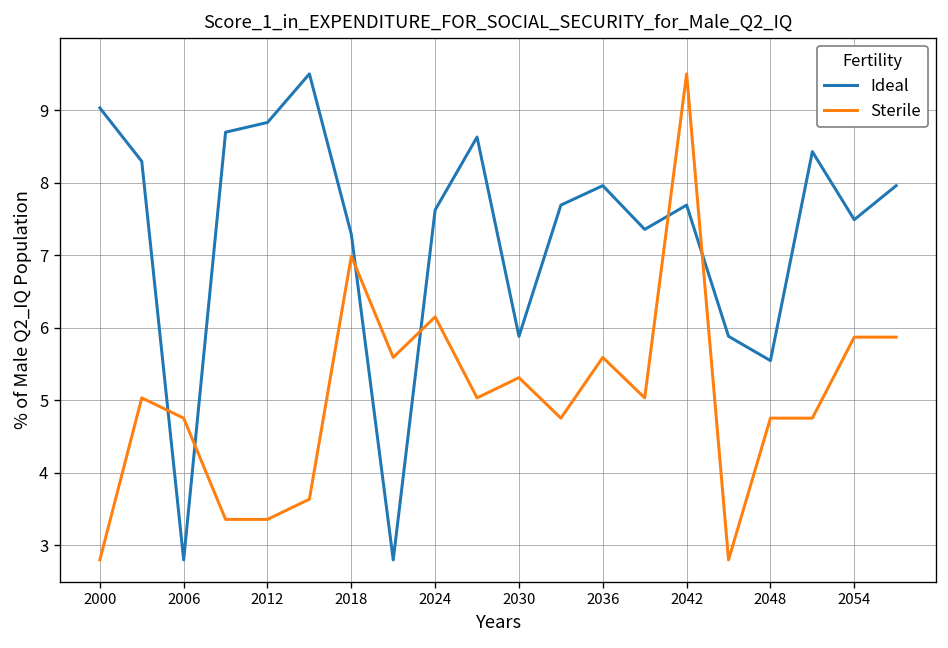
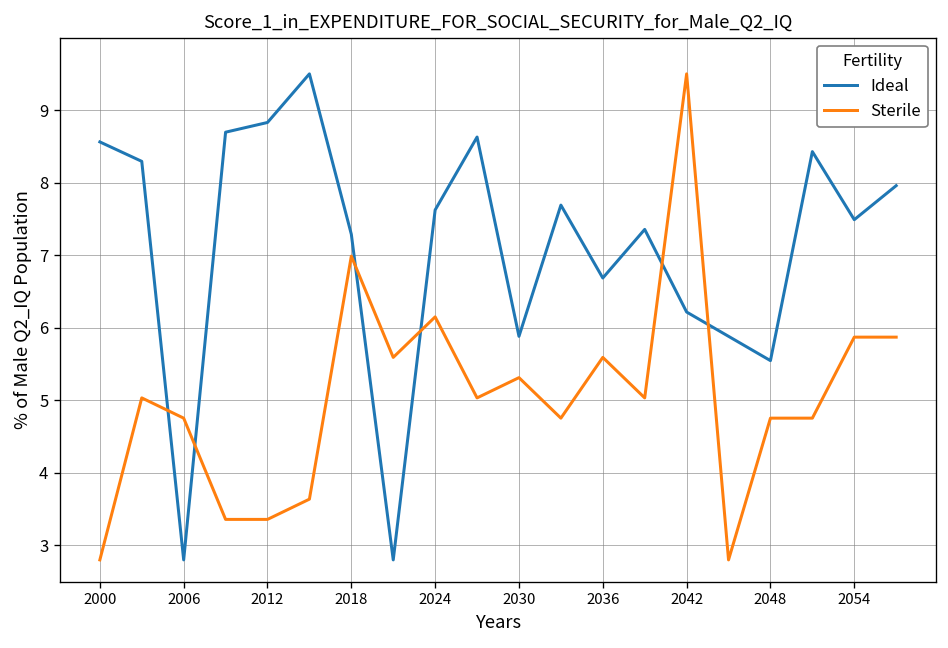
Ideal, 2000: 9.0 -> 8.6
Ideal, 2036: 8.0 -> 6.7
Ideal, 2042: 7.7 -> 6.2
